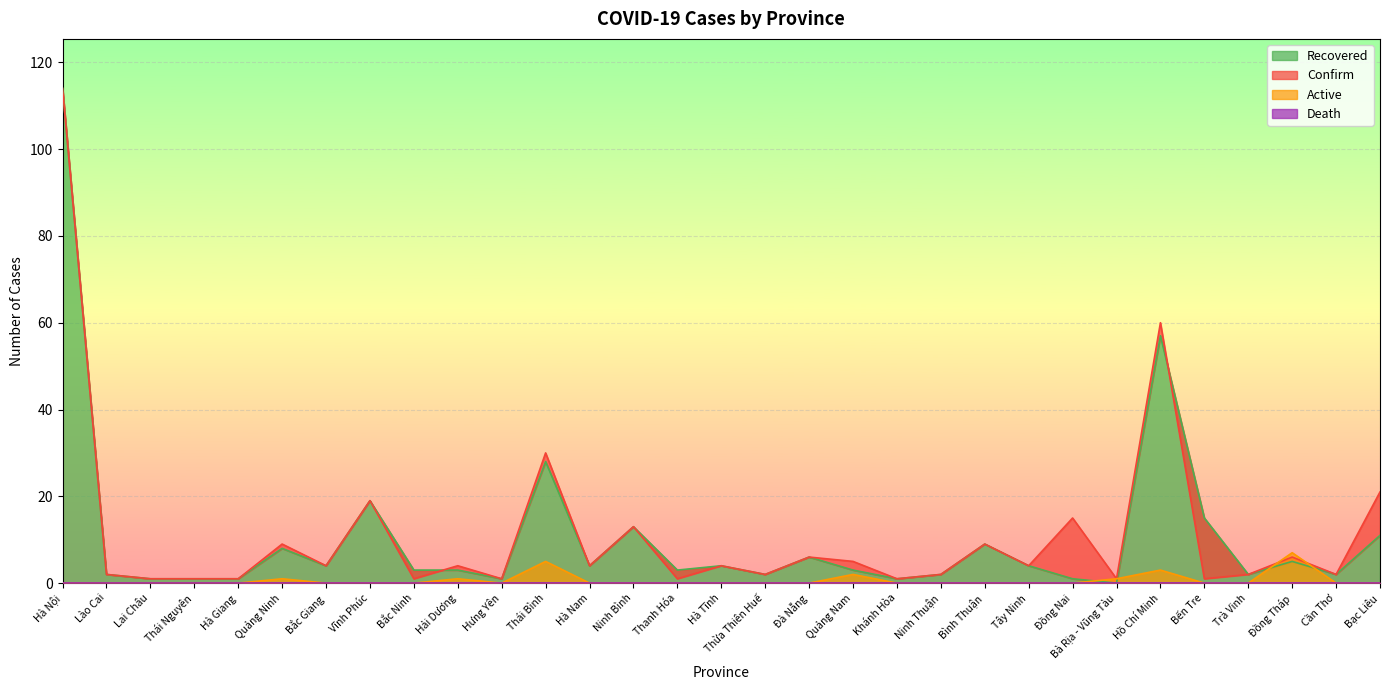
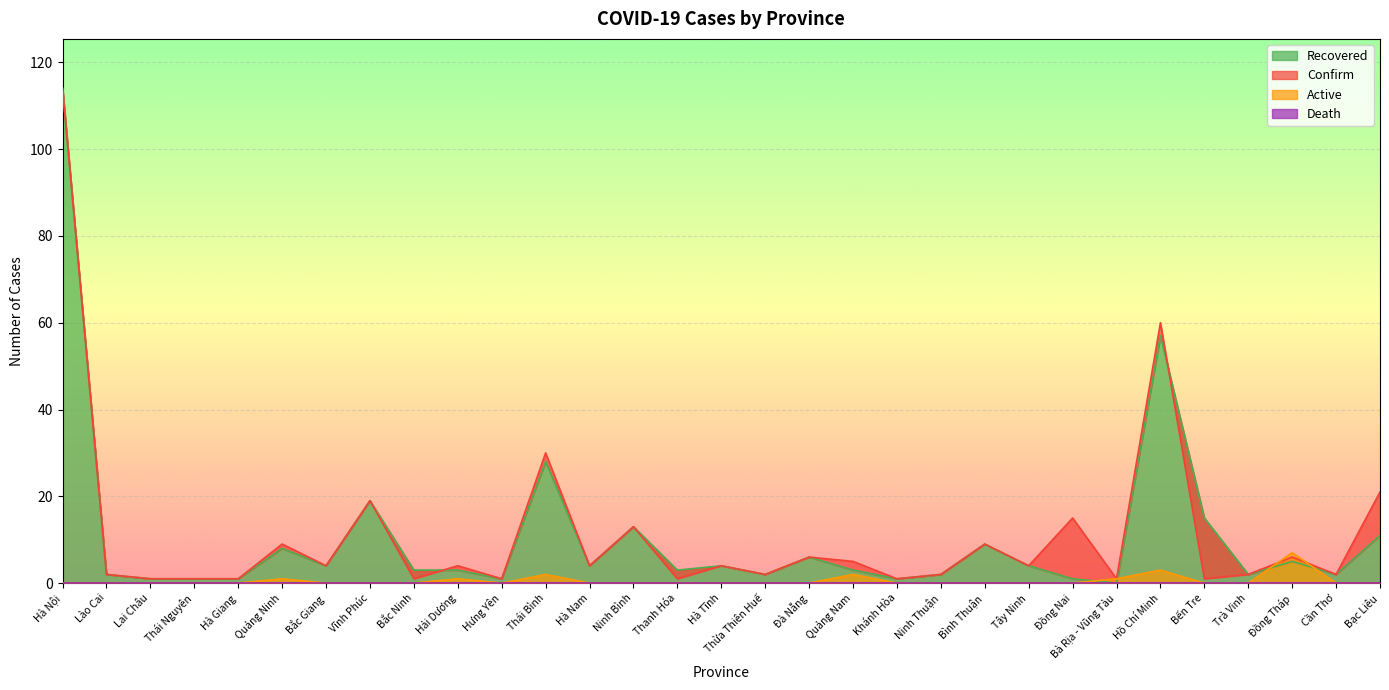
Active, Thái Bình: 5 -> 2
